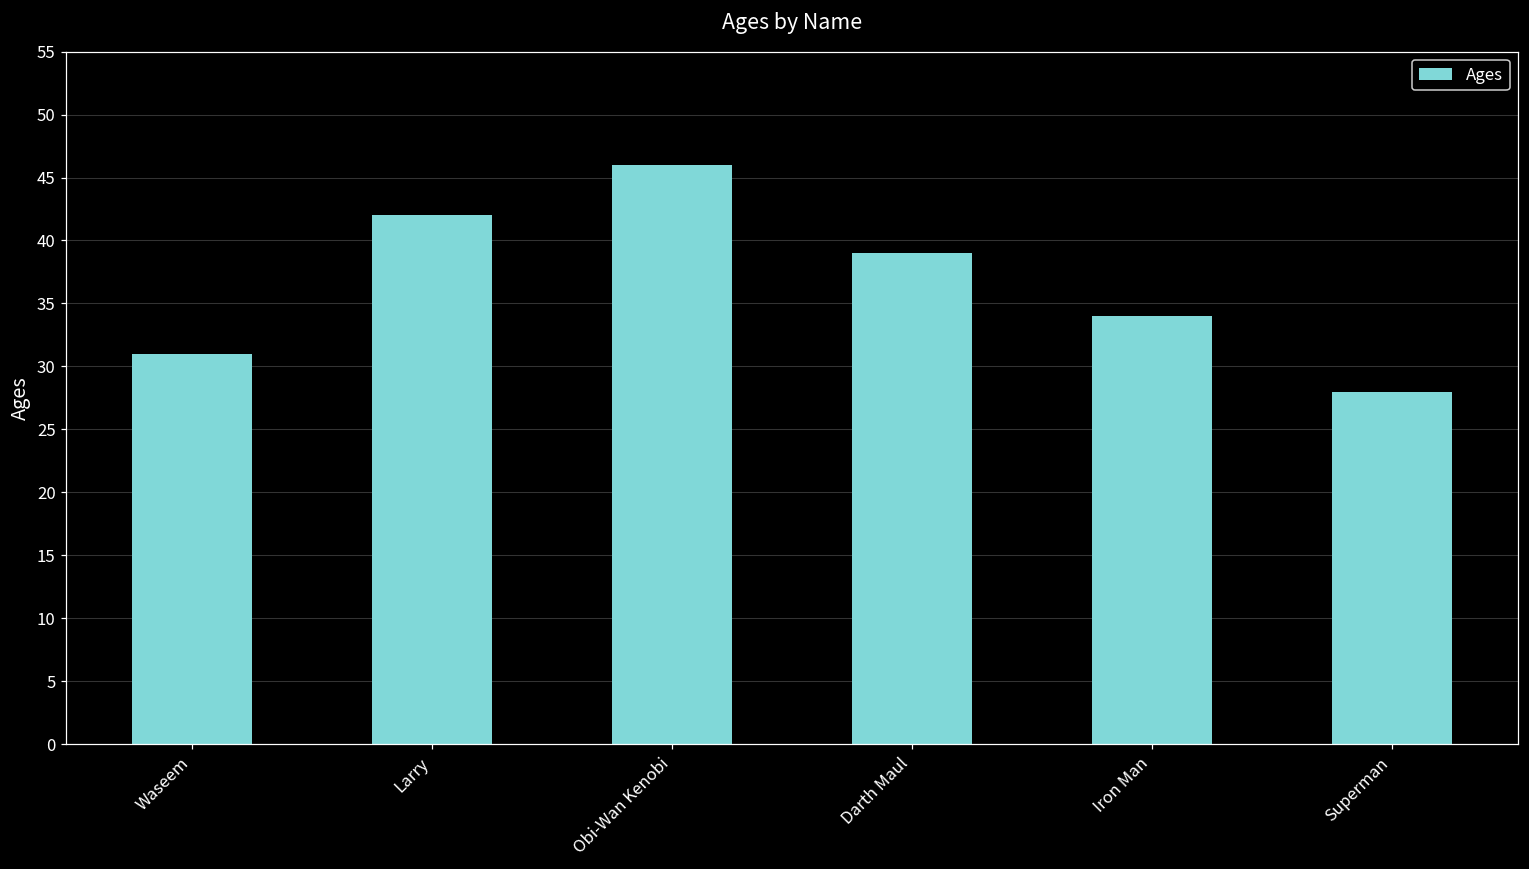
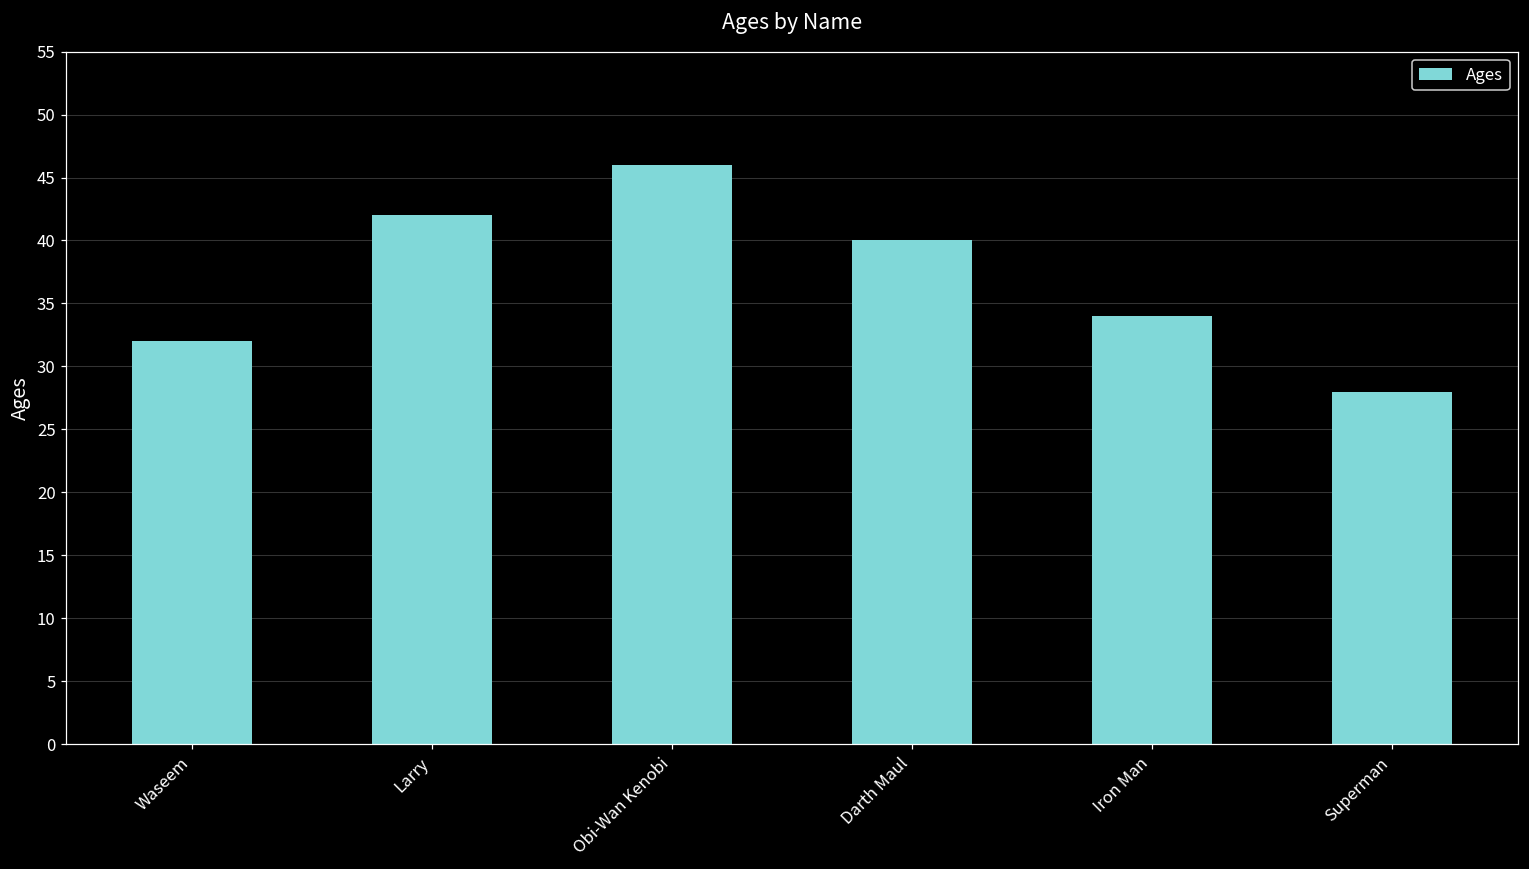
Waseem: 31 -> 32
Darth Maul: 39 -> 40
